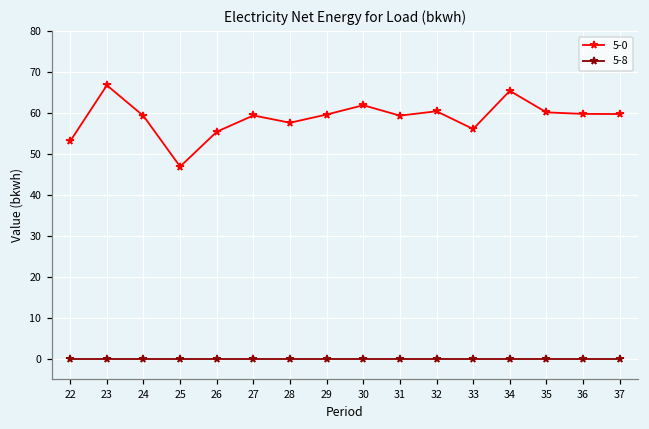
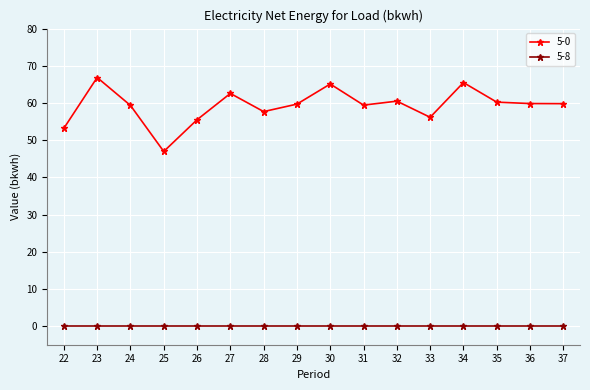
5-0, 27: 59 -> 63
5-0, 30: 62 -> 65
